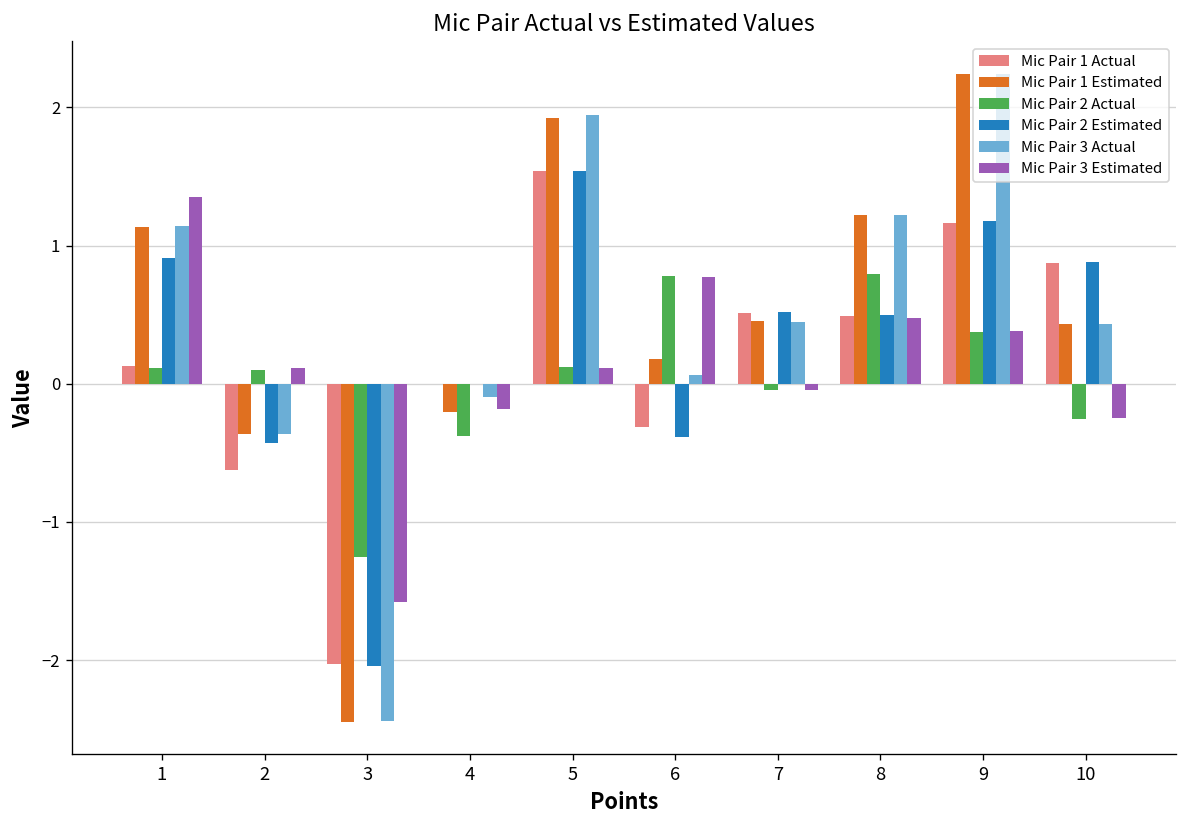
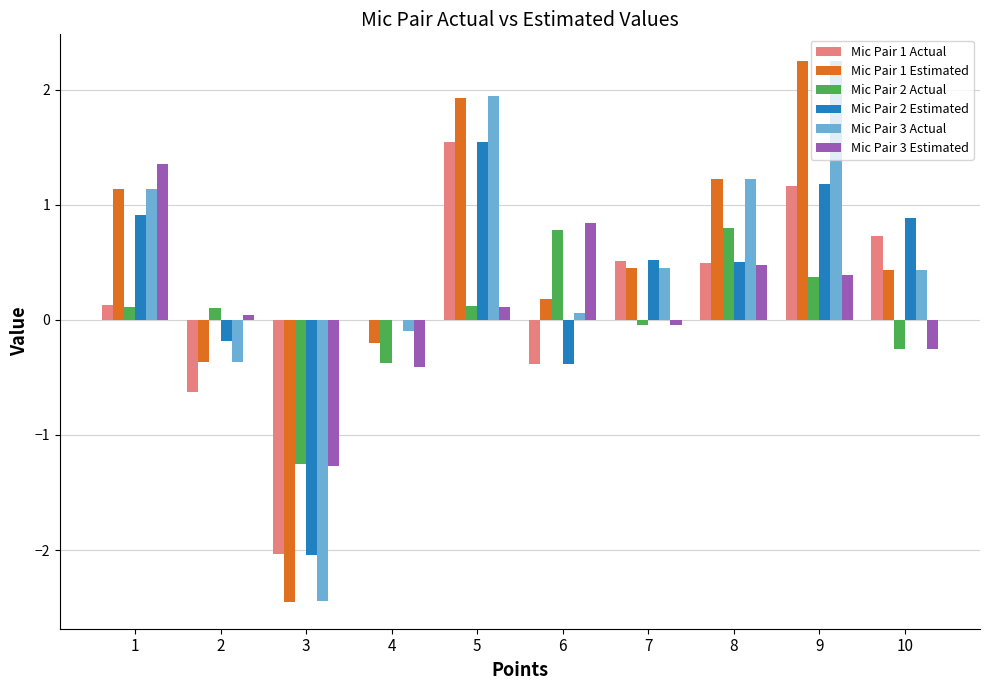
Mic Pair 2 Estimated, 2: -0.43 -> -0.19
Mic Pair 3 Estimated, 2: 0.11 -> 0.04
Mic Pair 3 Estimated, 3: -1.58 -> -1.27
Mic Pair 3 Estimated, 4: -0.18 -> -0.41
Mic Pair 1 Actual, 6: -0.31 -> -0.38
Mic Pair 3 Estimated, 6: 0.77 -> 0.84
Mic Pair 1 Actual, 10: 0.88 -> 0.73
